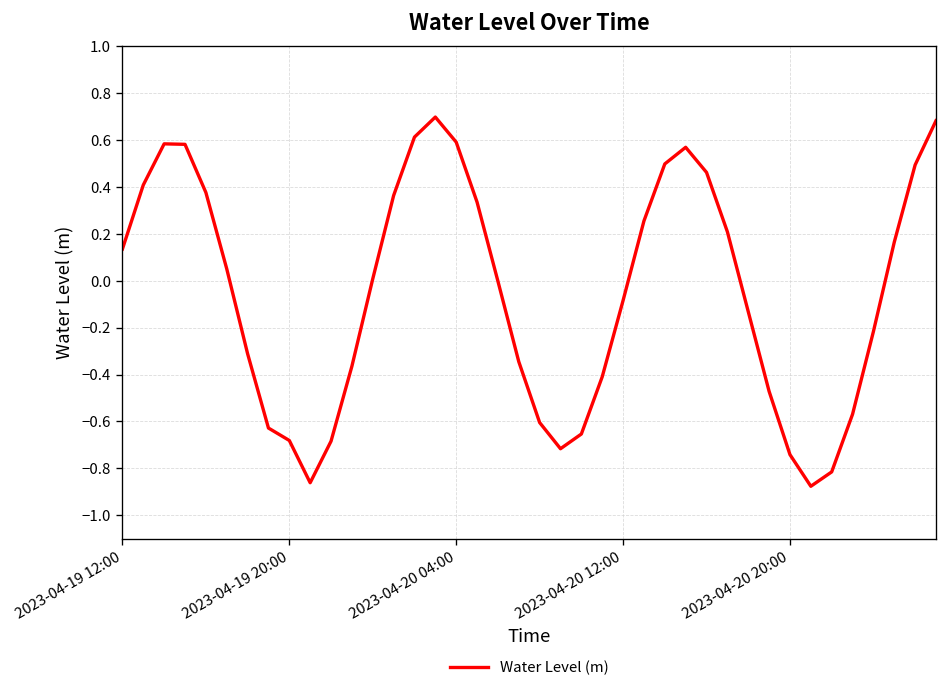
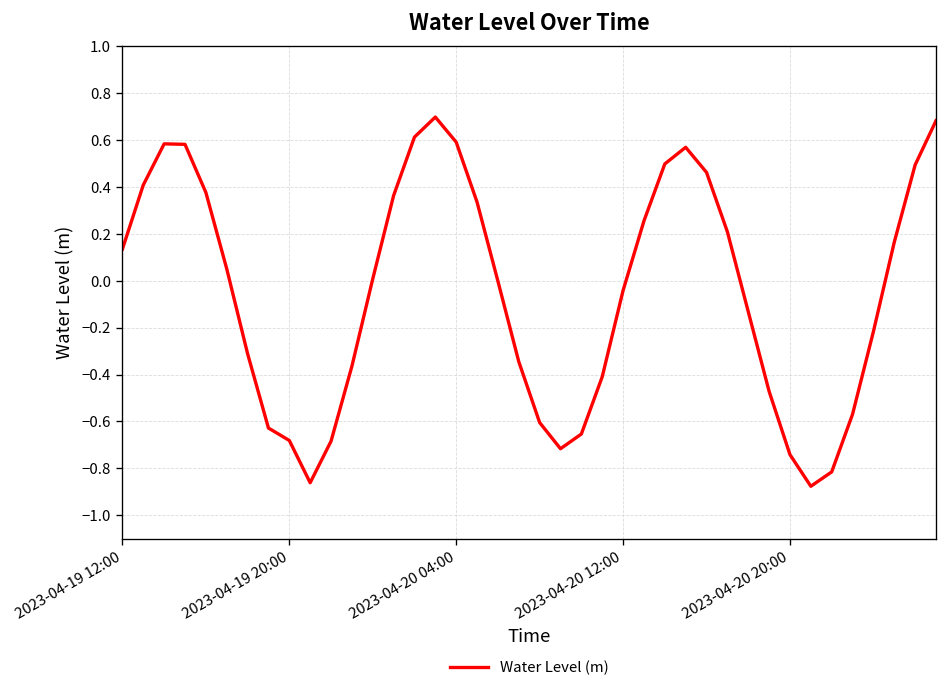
2023-04-20 12:00: -0.08 -> -0.04
